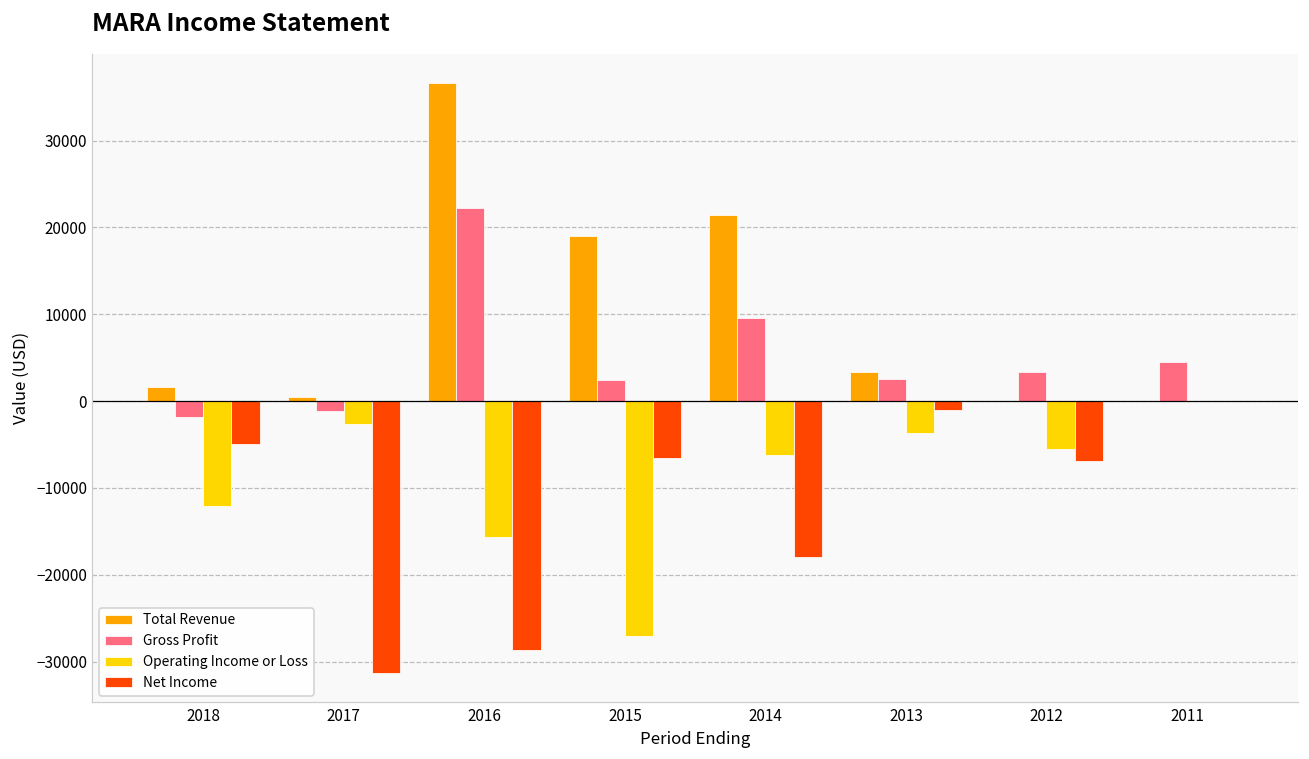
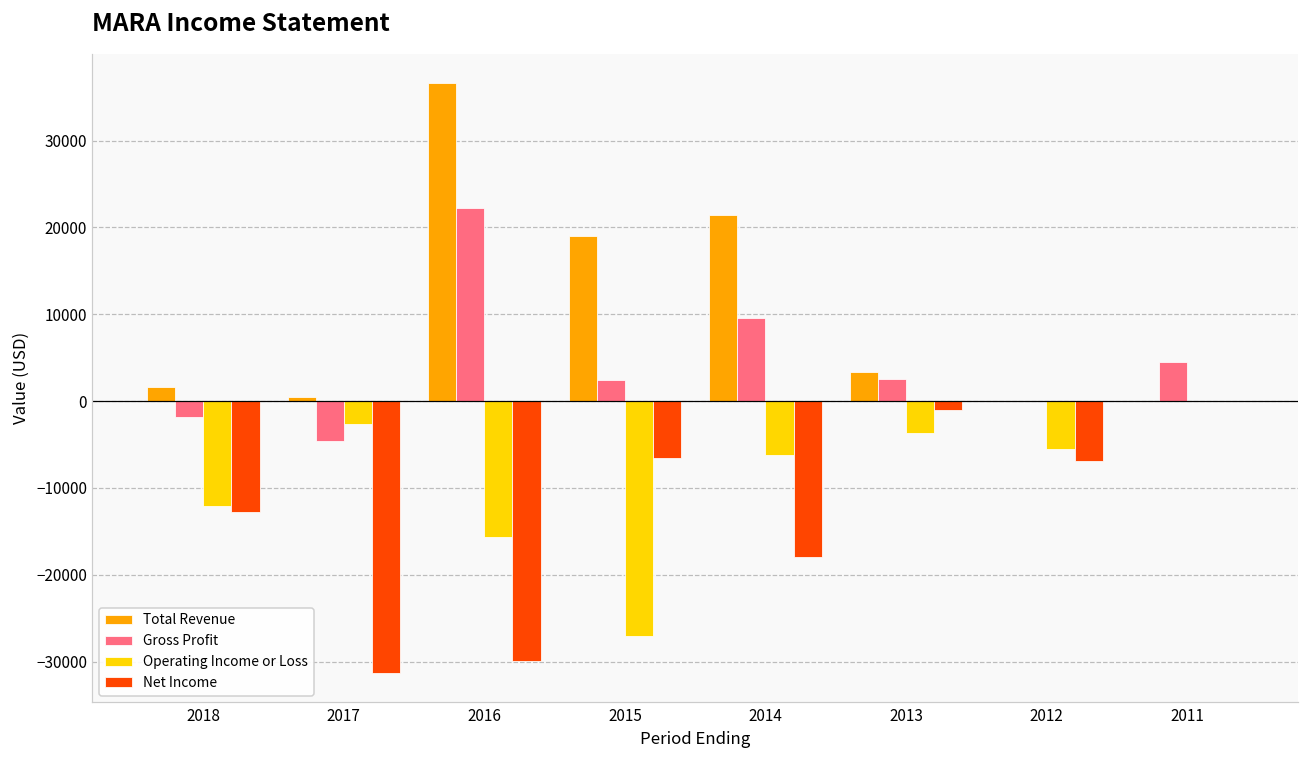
Net Income, 2018: -5000 -> -13000
Gross Profit, 2017: -1000 -> -5000
Net Income, 2016: -29000 -> -30000
Gross Profit, 2012: 3000 -> 0
